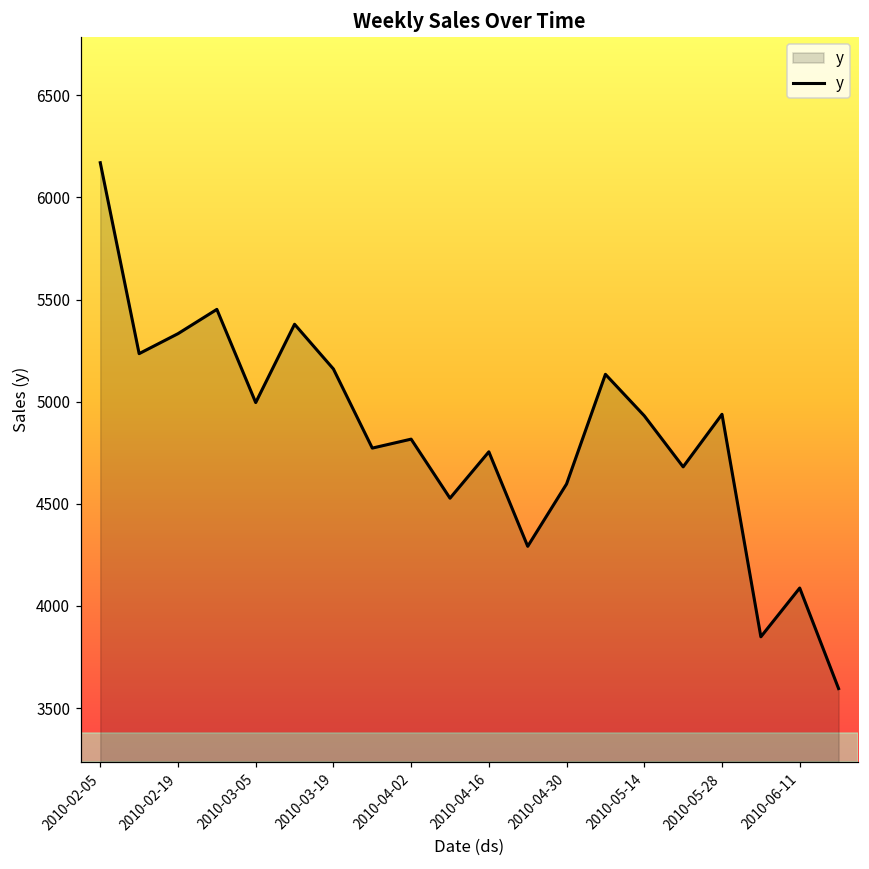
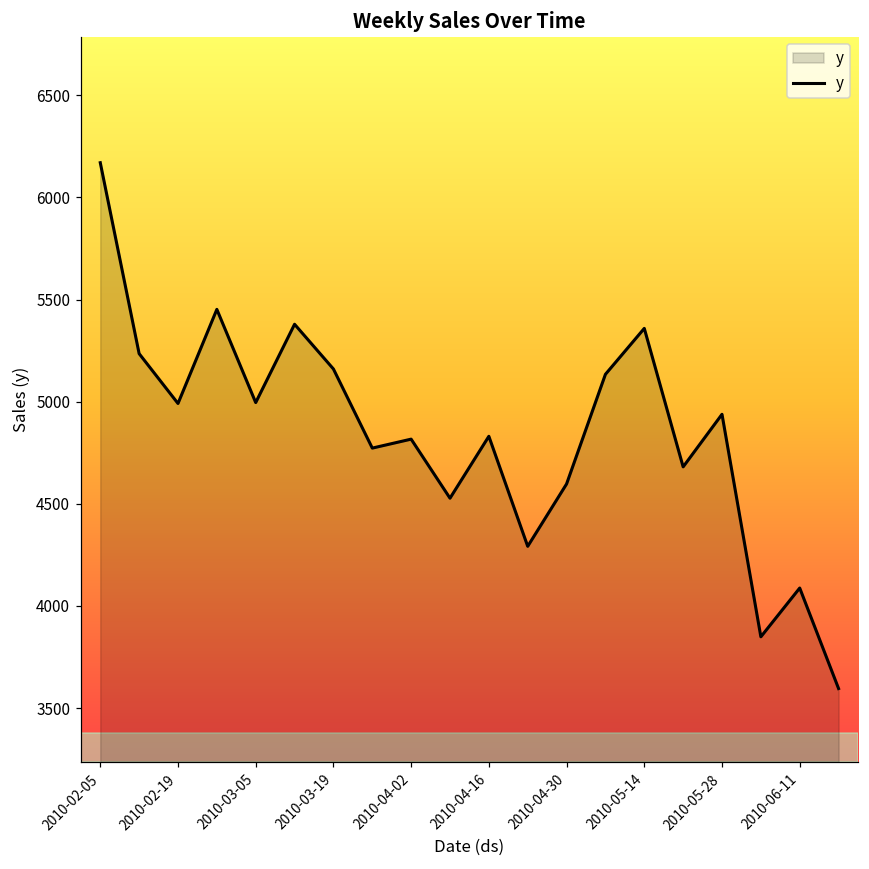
2010-02-19: 5330 -> 4990
2010-04-16: 4750 -> 4830
2010-05-14: 4930 -> 5360
